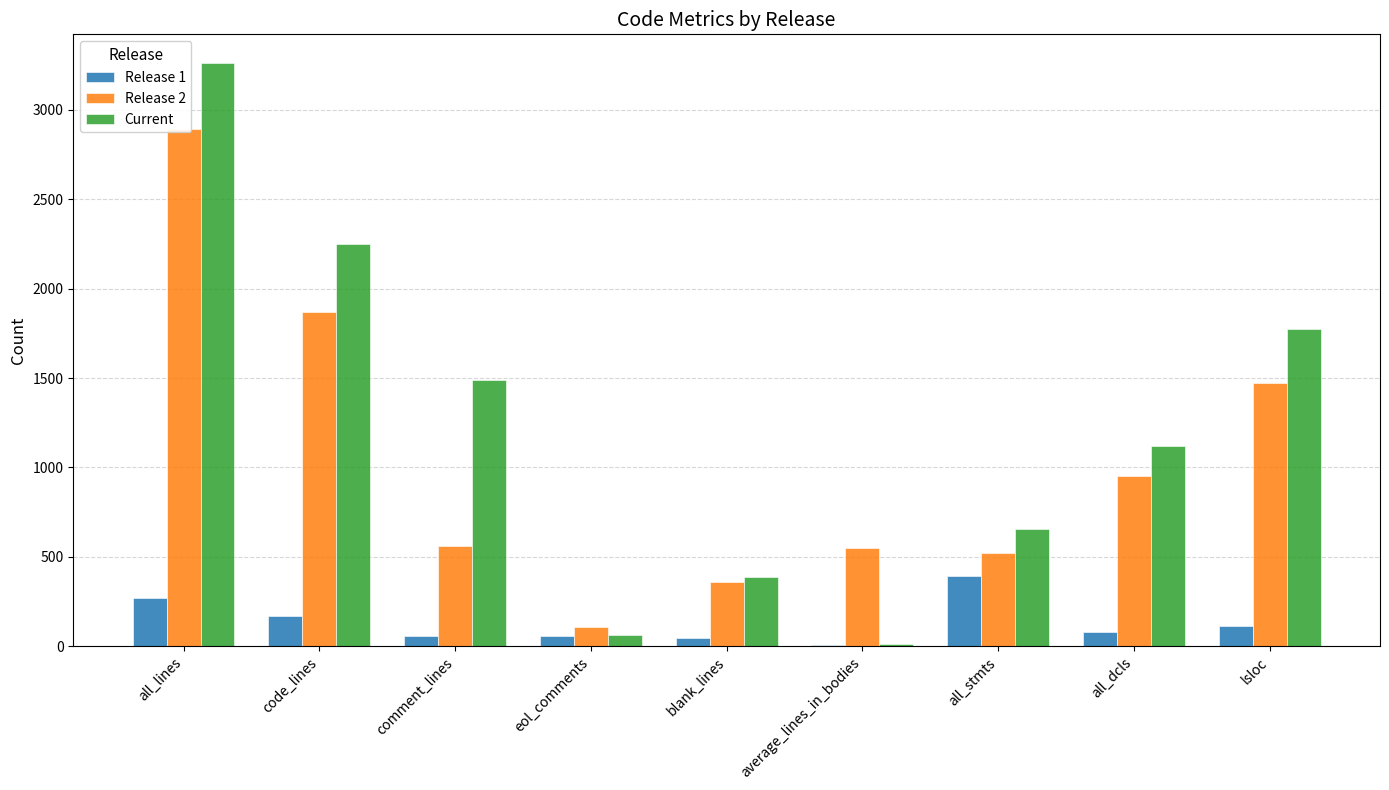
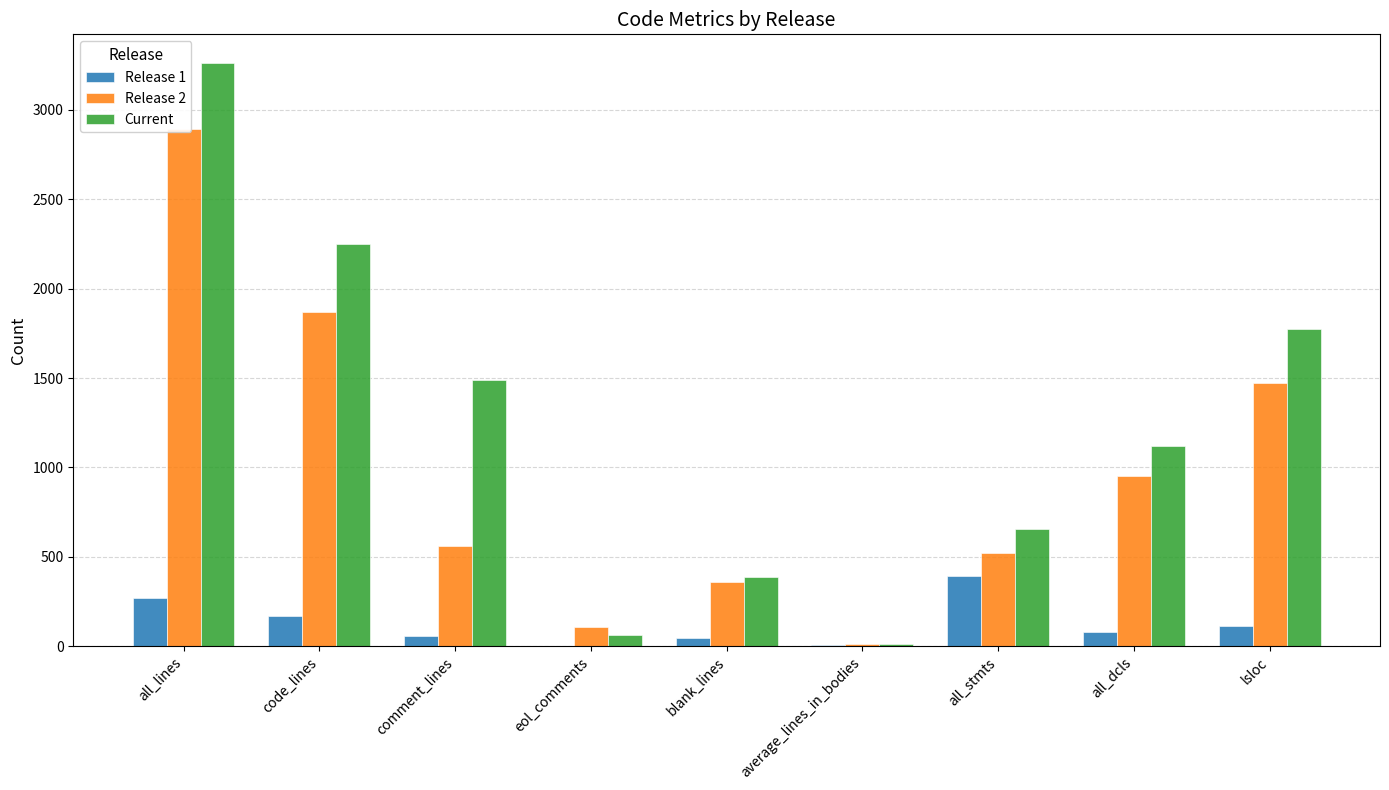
Release 1, eol_comments: 60 -> 0
Release 2, average_lines_in_bodies: 550 -> 10
